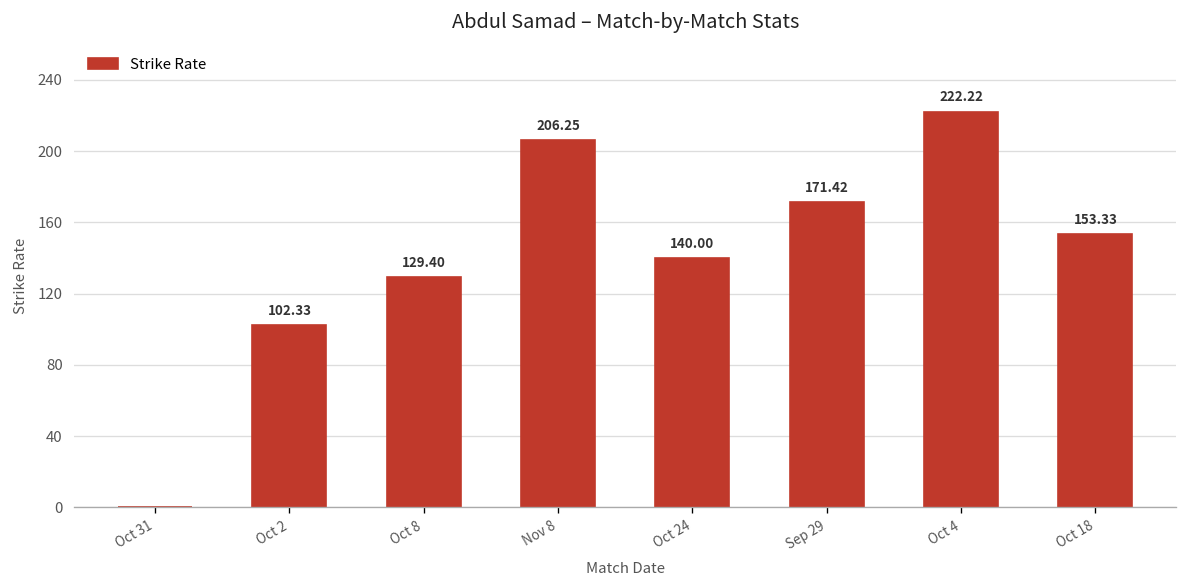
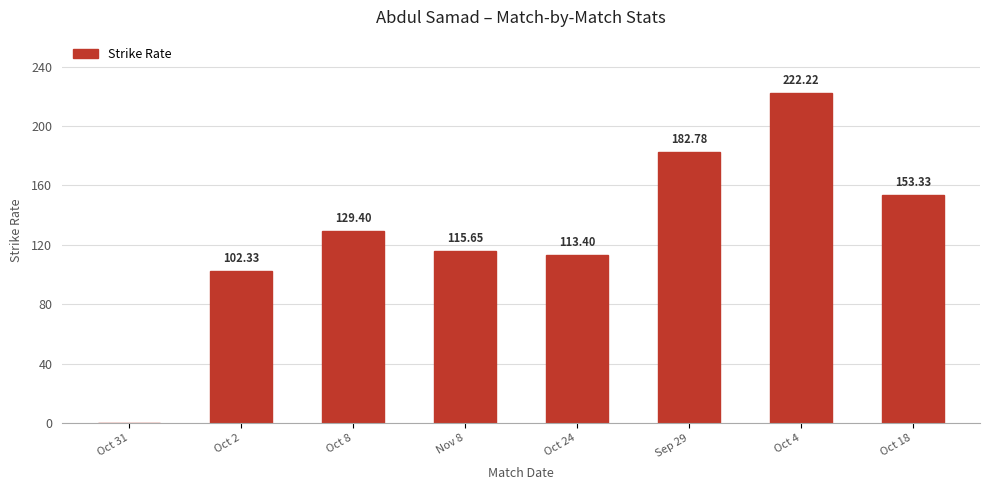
Nov 8: 206.25 -> 115.65
Oct 24: 140.00 -> 113.40
Sep 29: 171.42 -> 182.78
